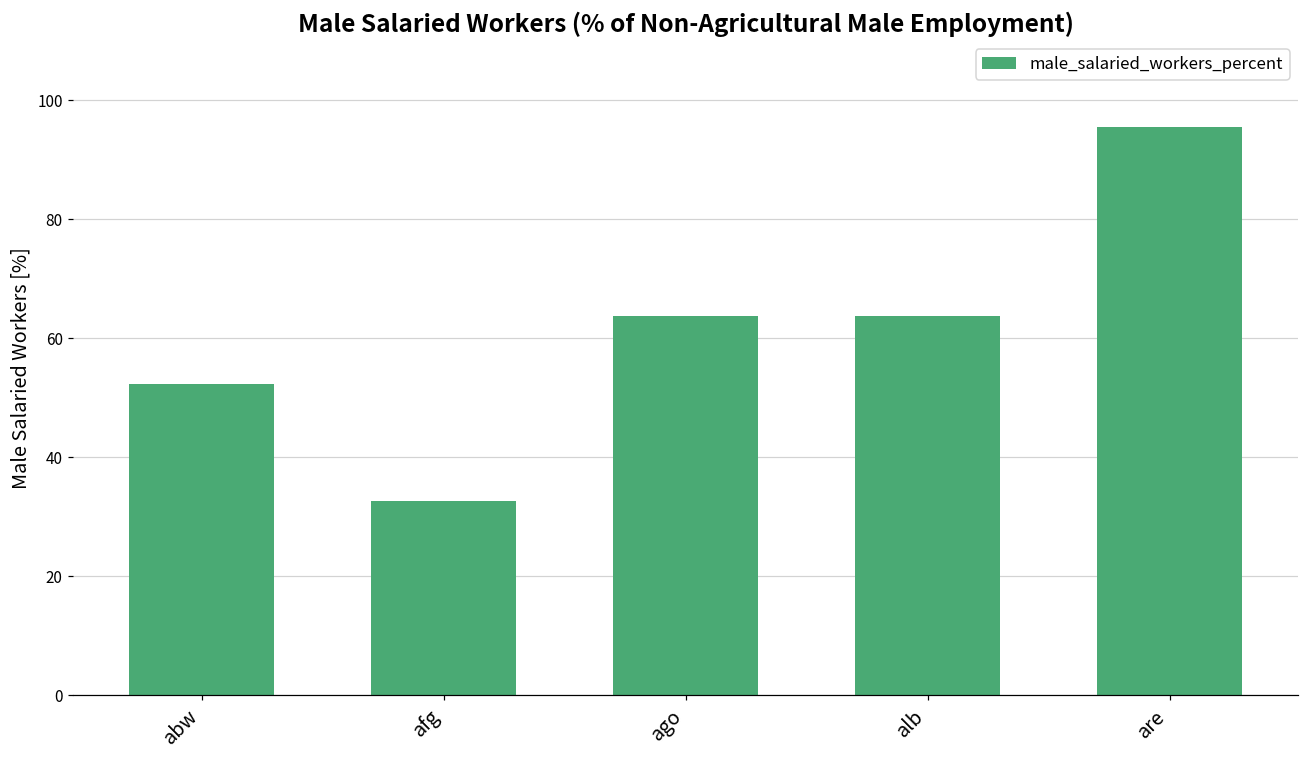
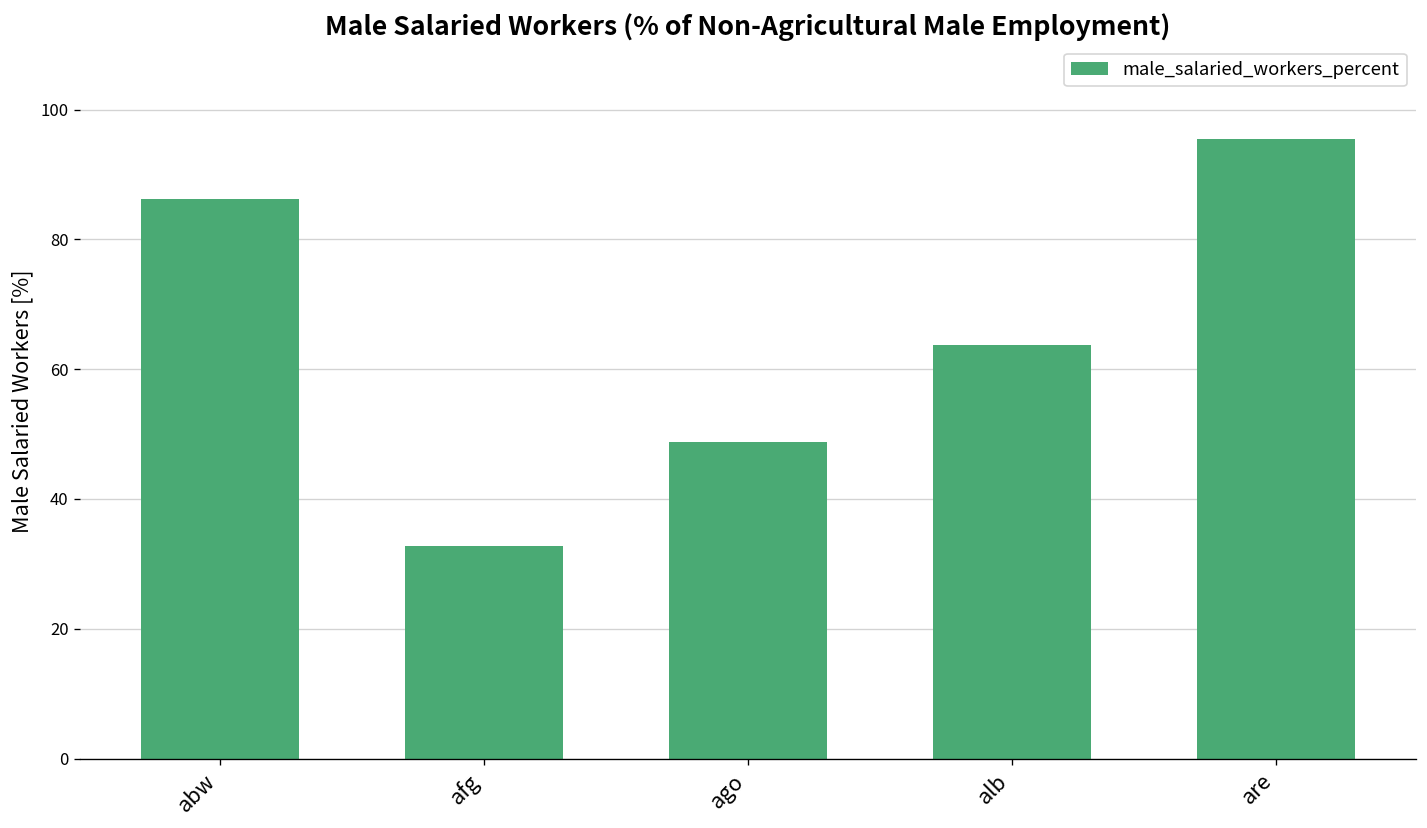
abw: 52 -> 86
ago: 64 -> 49
